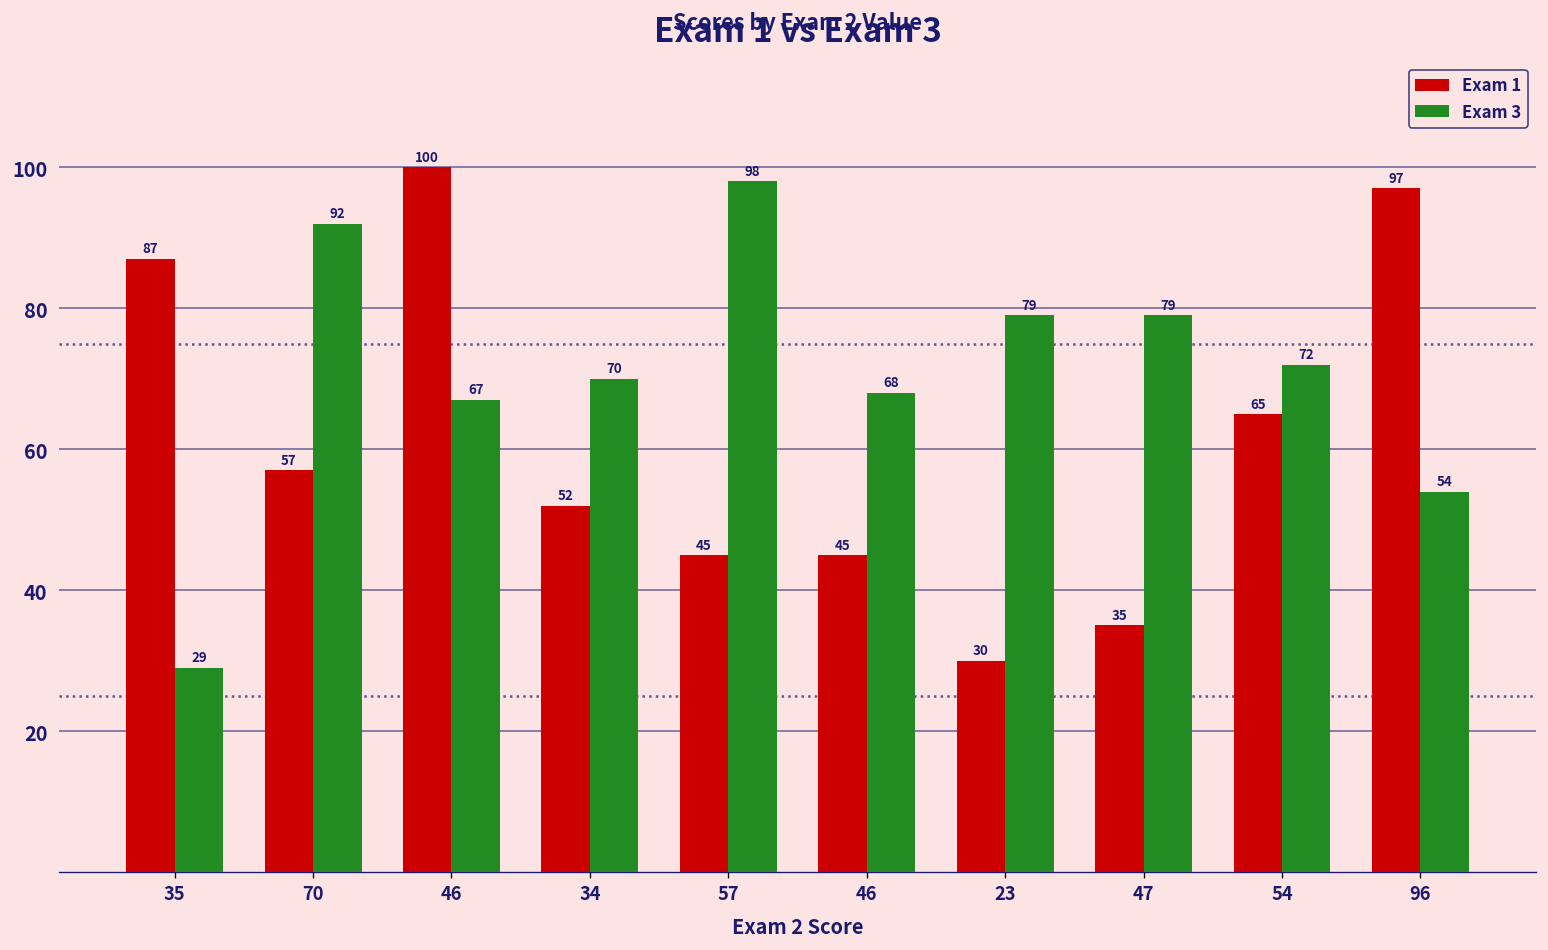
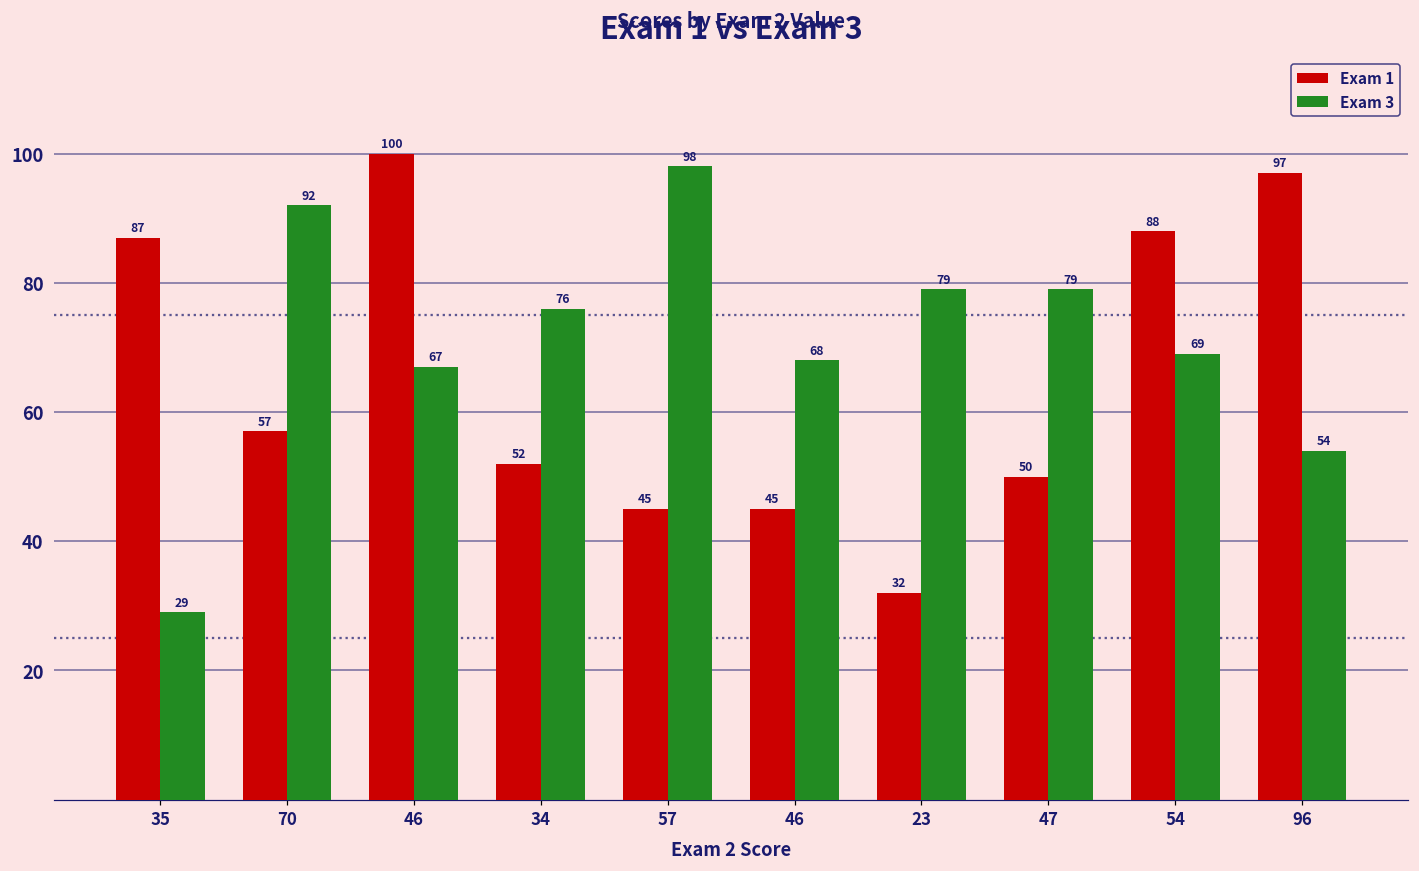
Exam 3, 34: 70 -> 76
Exam 1, 23: 30 -> 32
Exam 1, 47: 35 -> 50
Exam 1, 54: 65 -> 88
Exam 3, 54: 72 -> 69
